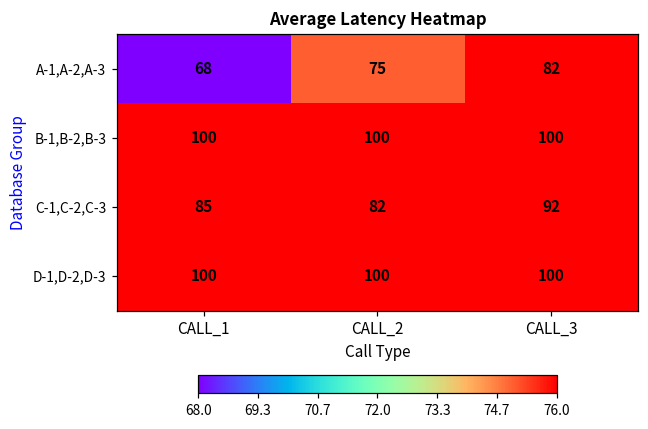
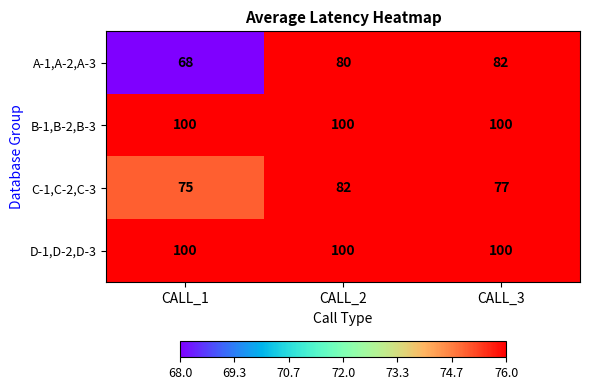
A-1,A-2,A-3, CALL_2: 75 -> 80
C-1,C-2,C-3, CALL_1: 85 -> 75
C-1,C-2,C-3, CALL_3: 92 -> 77
